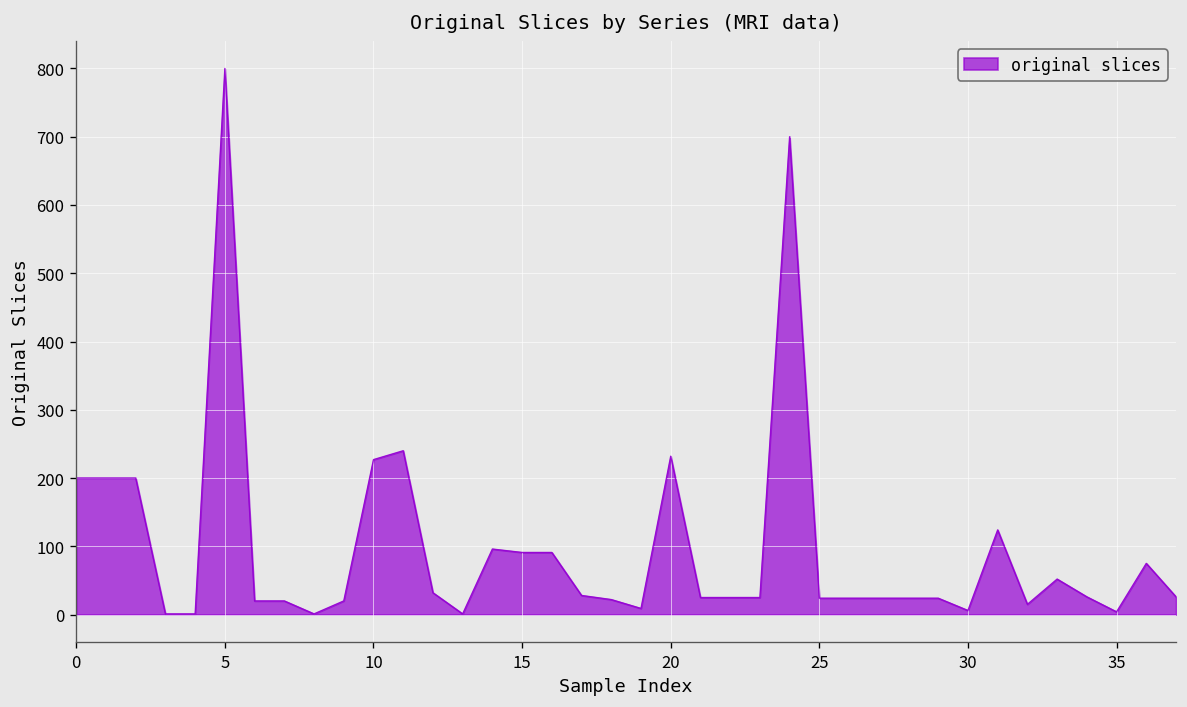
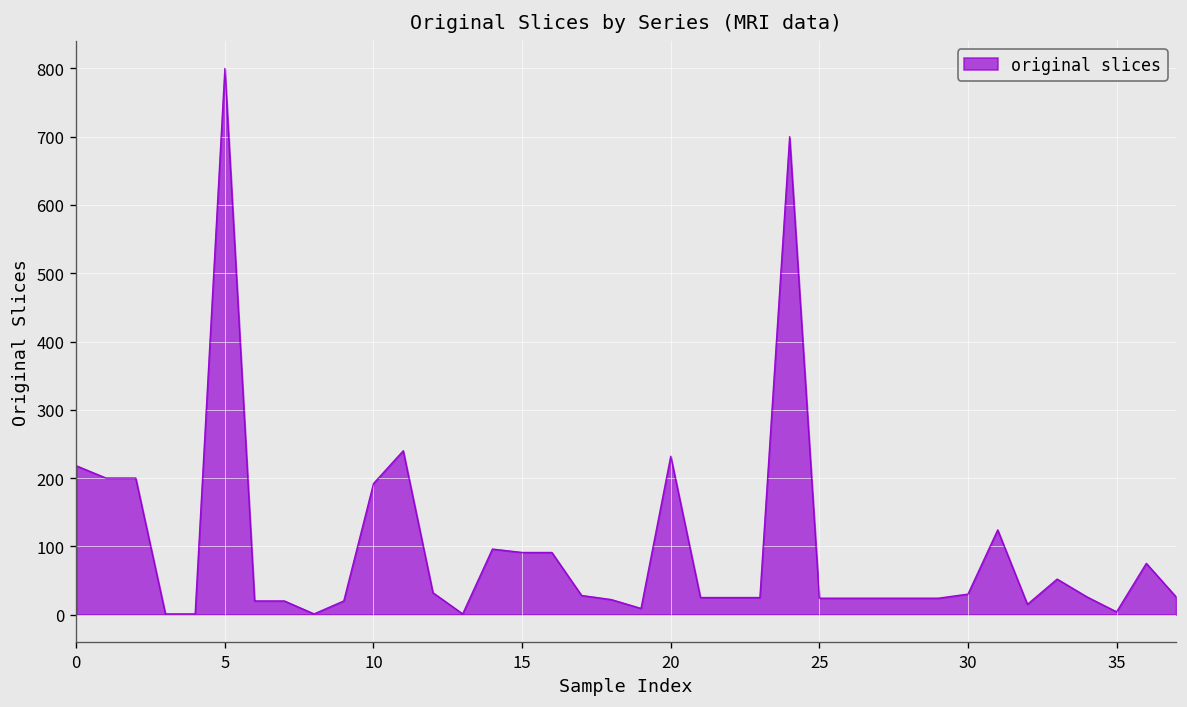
0: 200 -> 220
10: 230 -> 190
30: 10 -> 30
